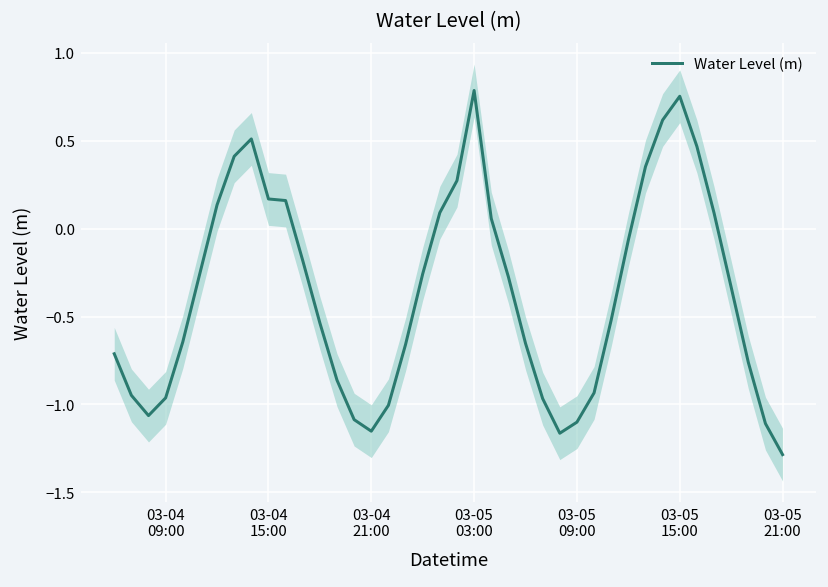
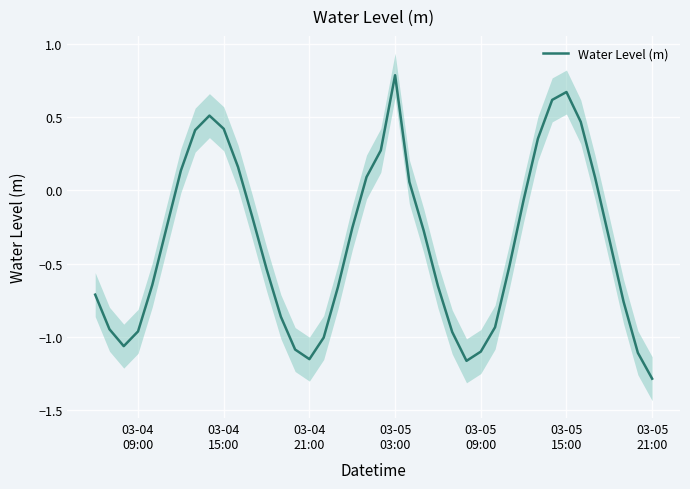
Water Level (m), 03-04 15:00: 0.17 -> 0.42
Water Level (m), 03-05 15:00: 0.75 -> 0.67
